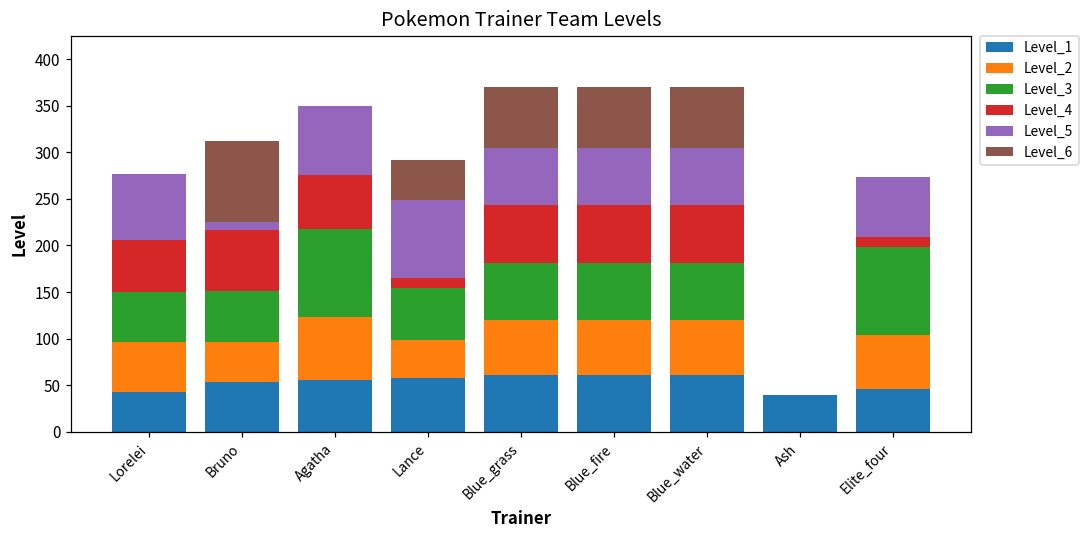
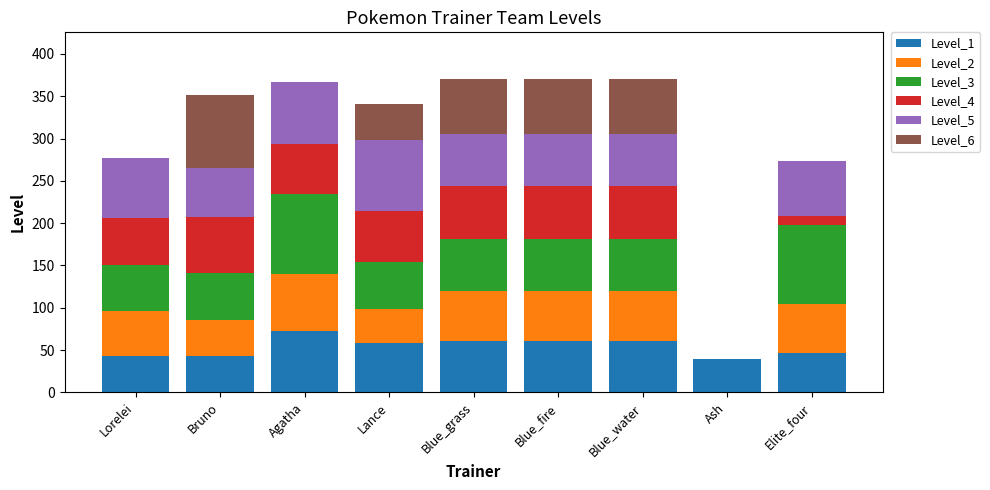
Level_1, Bruno: 50 -> 40
Level_5, Bruno: 10 -> 60
Level_1, Agatha: 60 -> 70
Level_4, Lance: 10 -> 60
